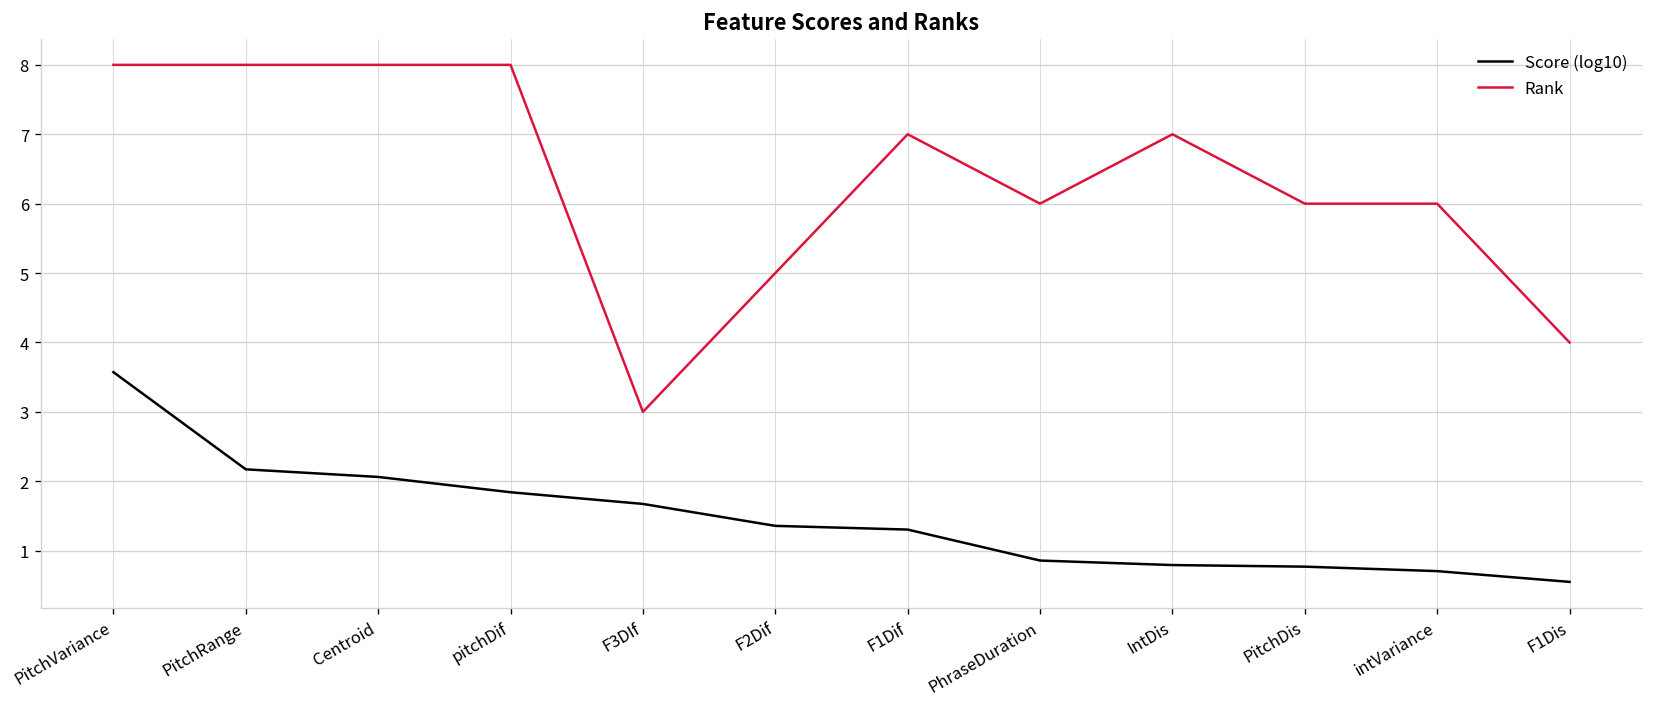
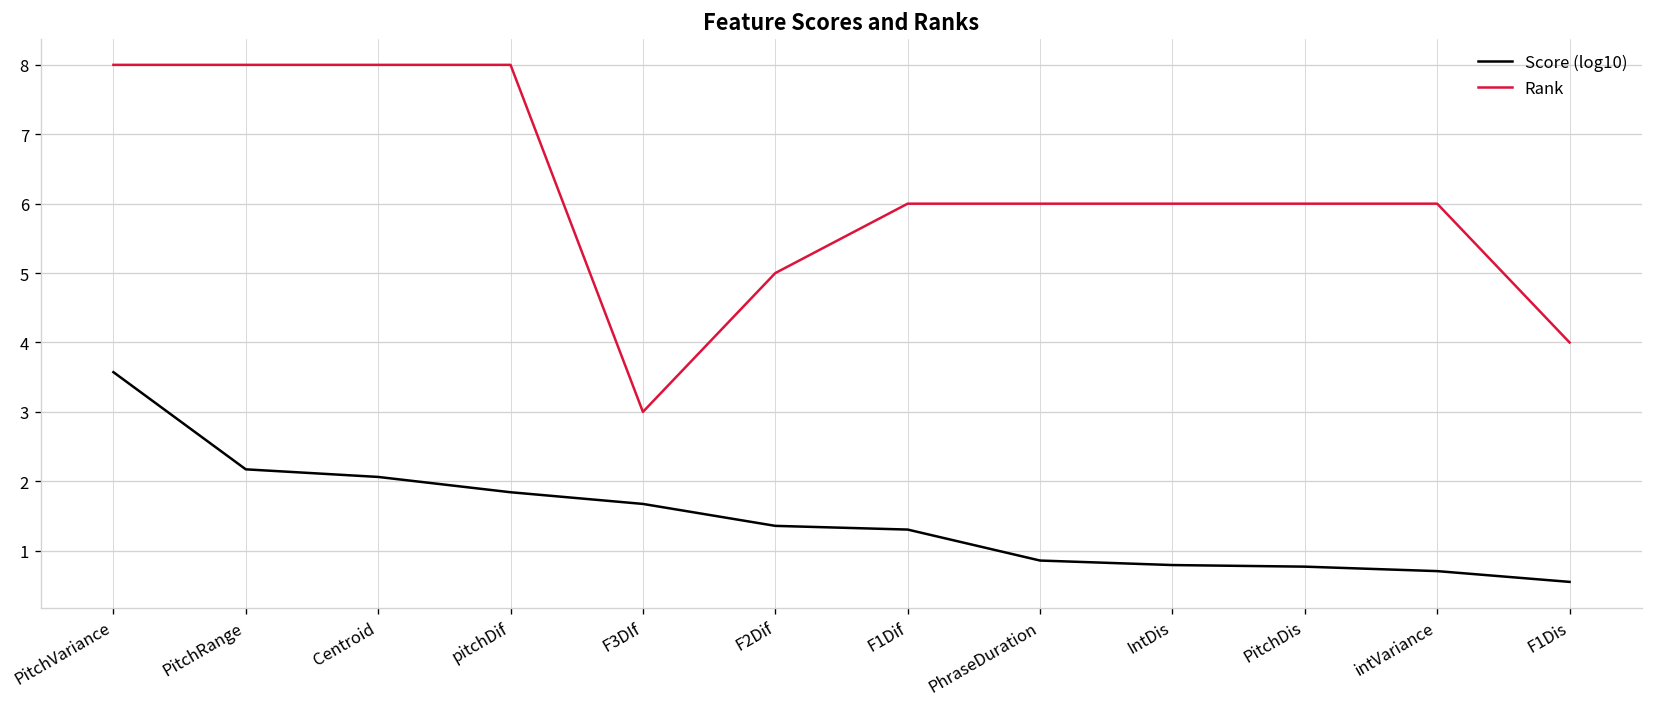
Rank, F1Dif: 7 -> 6
Rank, IntDis: 7 -> 6
